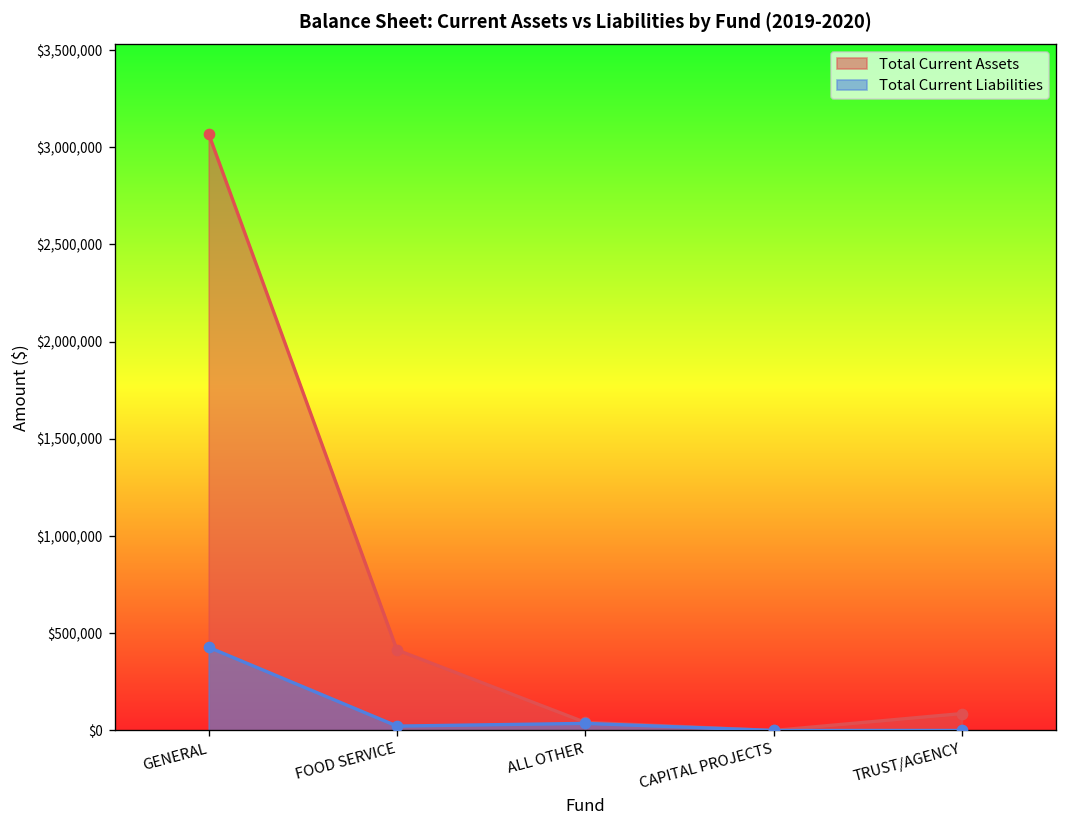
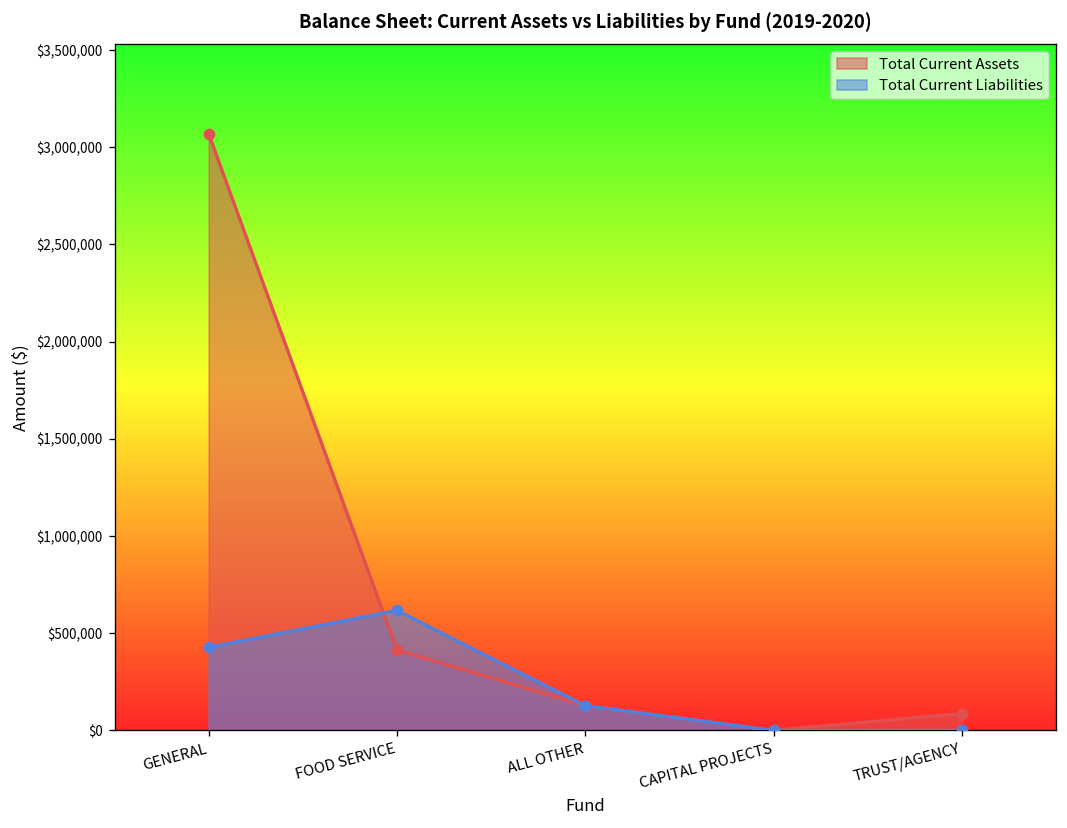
Total Current Liabilities, FOOD SERVICE: $20,000 -> $620,000
Total Current Assets, ALL OTHER: $40,000 -> $130,000
Total Current Liabilities, ALL OTHER: $40,000 -> $130,000
